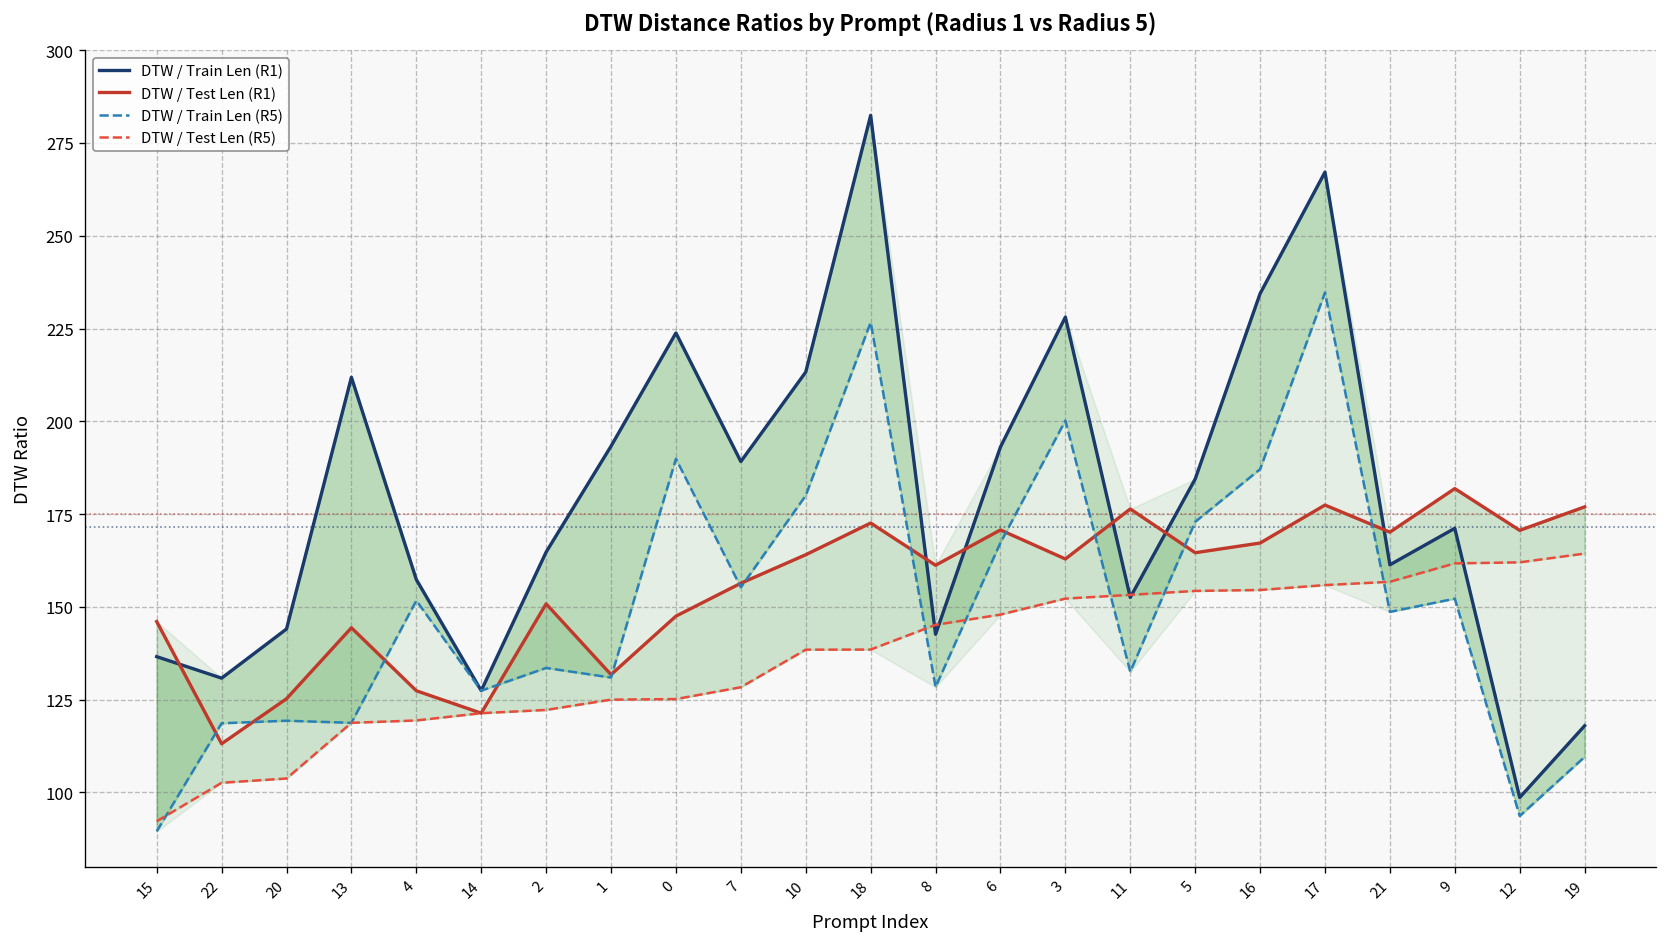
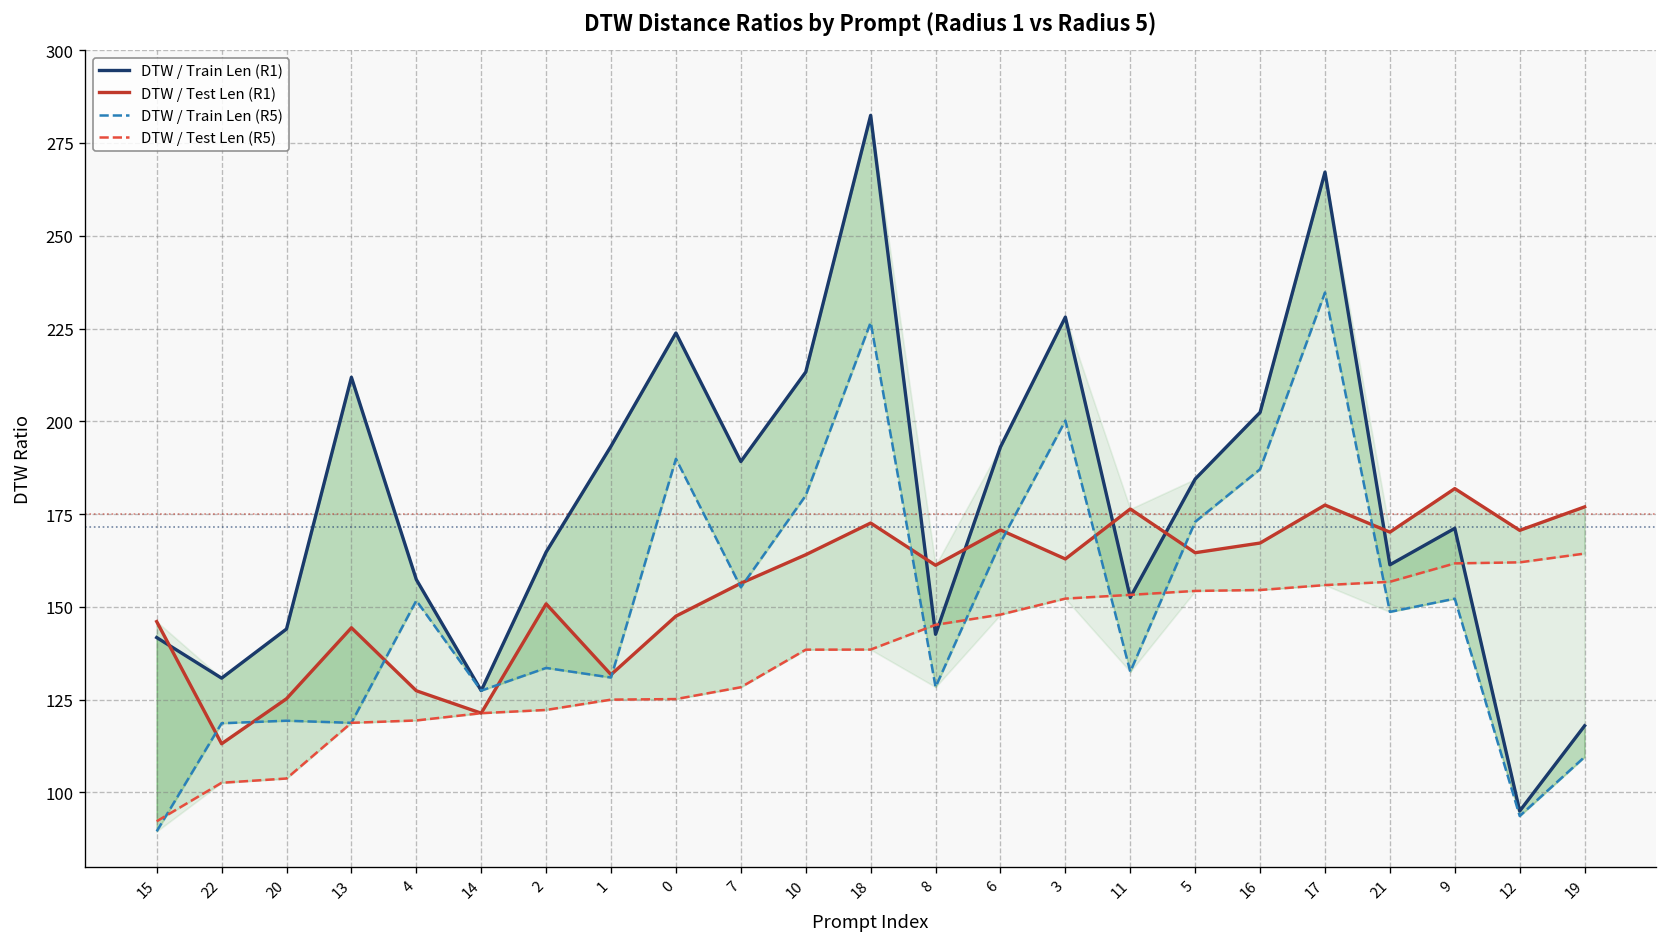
DTW / Train Len (R1), 15: 137 -> 142
DTW / Train Len (R1), 16: 234 -> 202
DTW / Train Len (R1), 12: 99 -> 95
